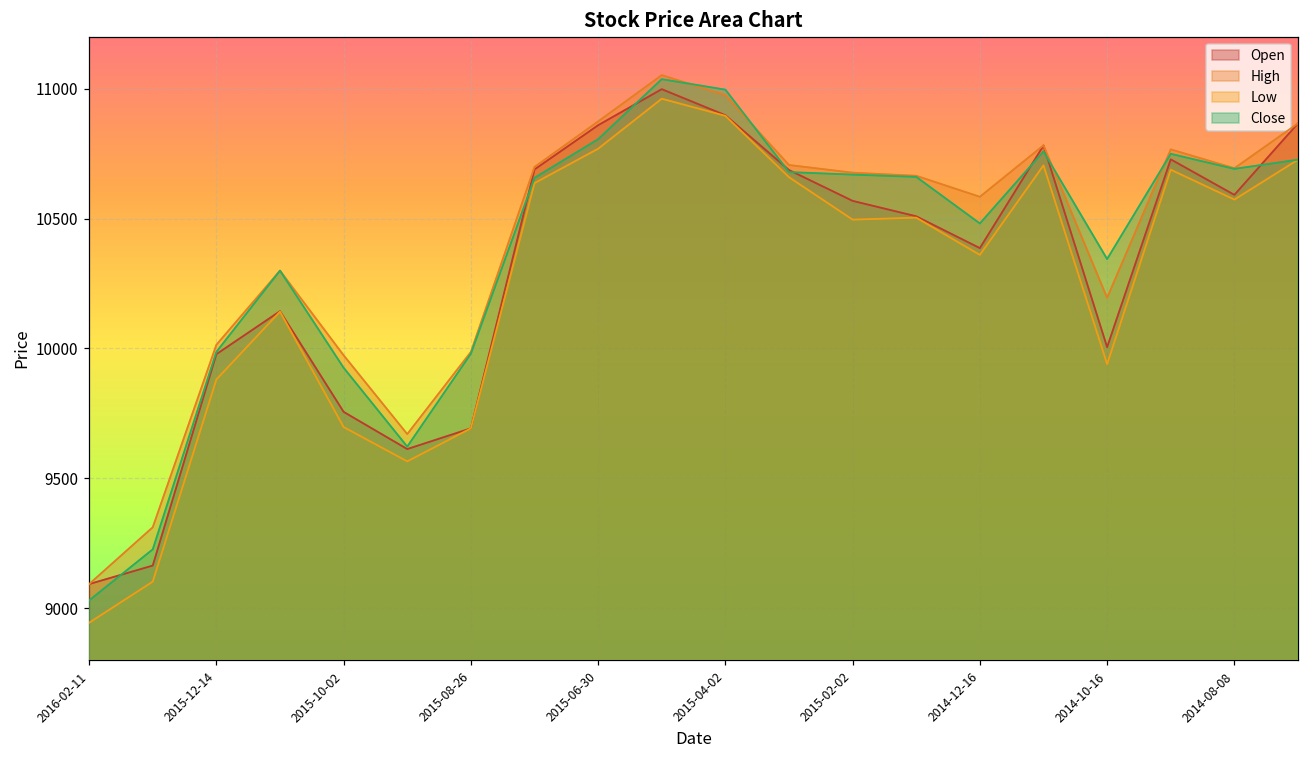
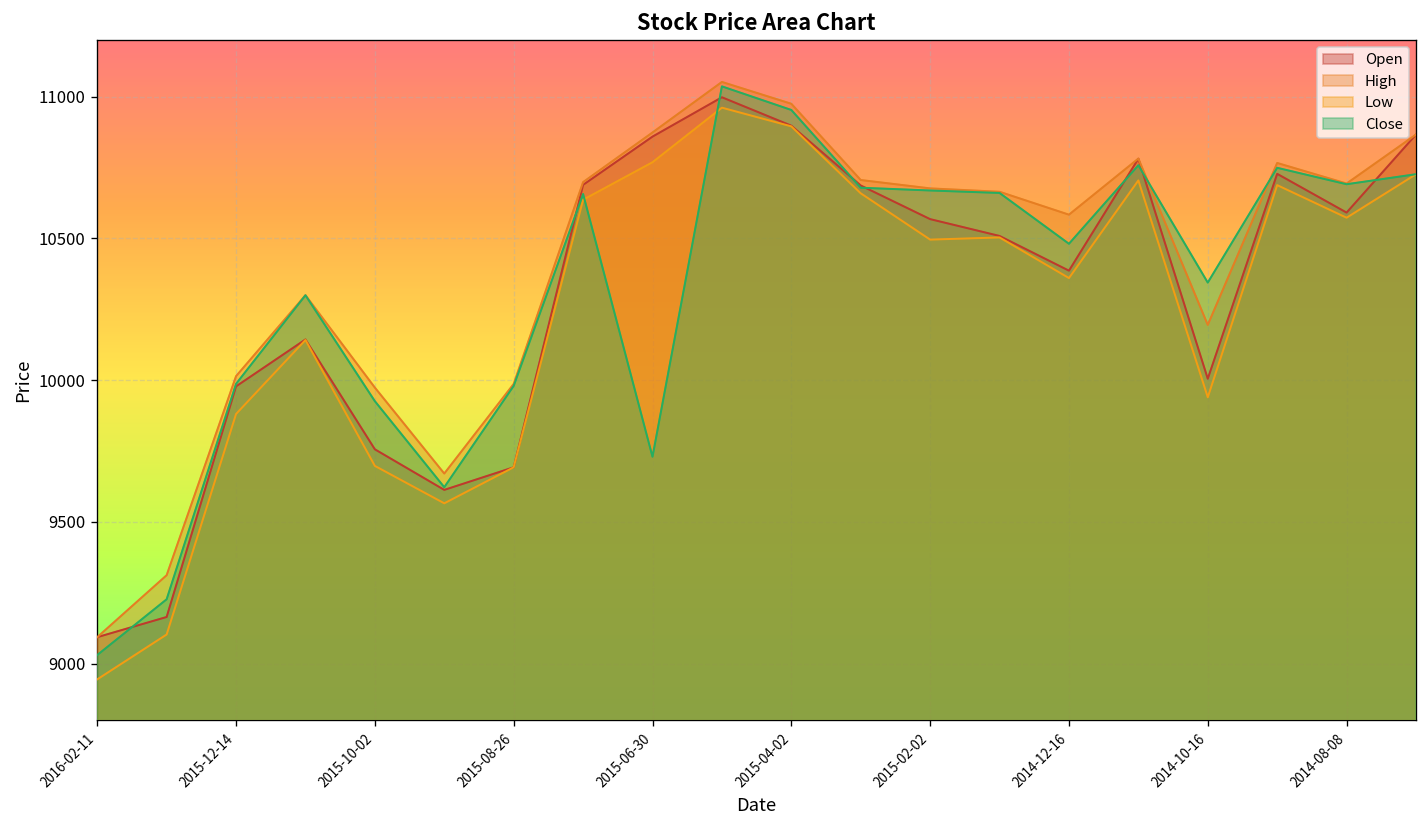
Close, 2015-06-30: 10810 -> 9730
Close, 2015-04-02: 11000 -> 10950
